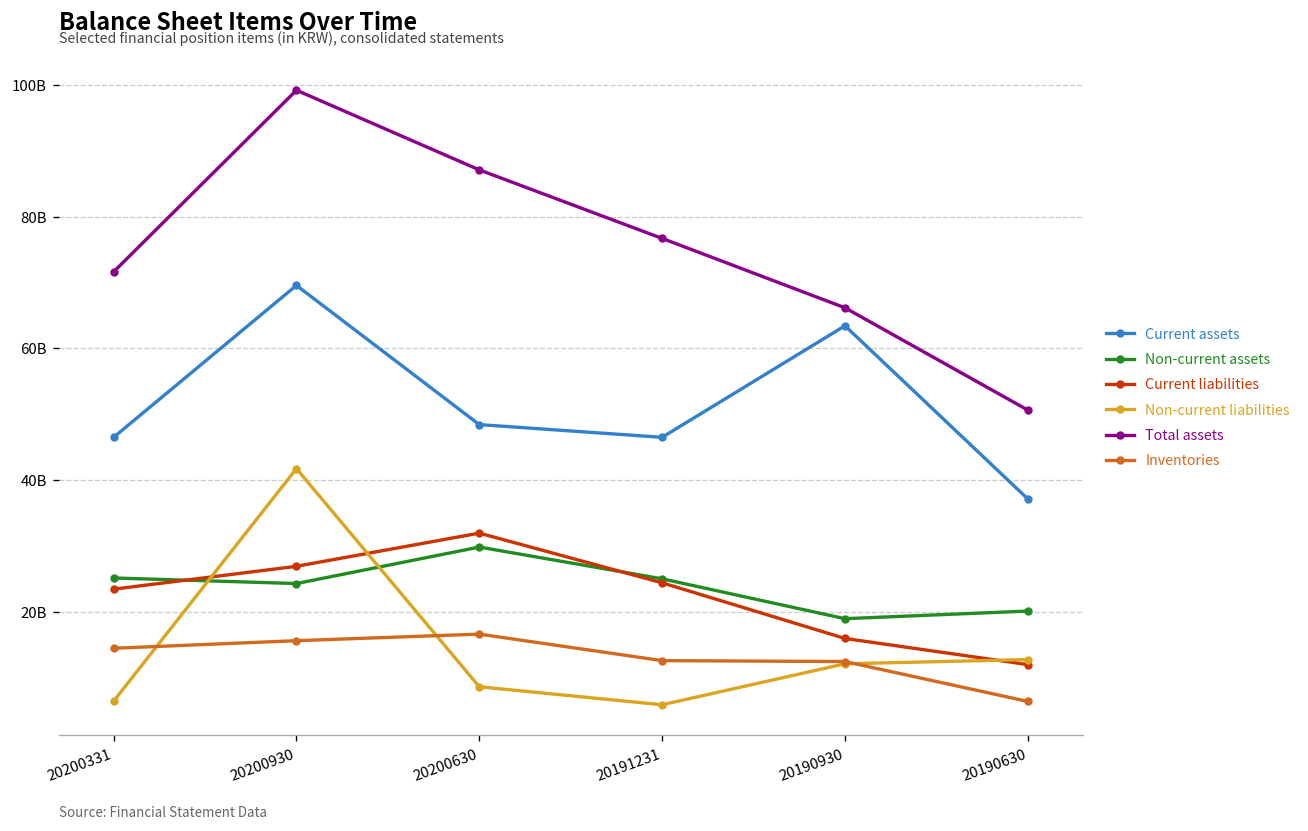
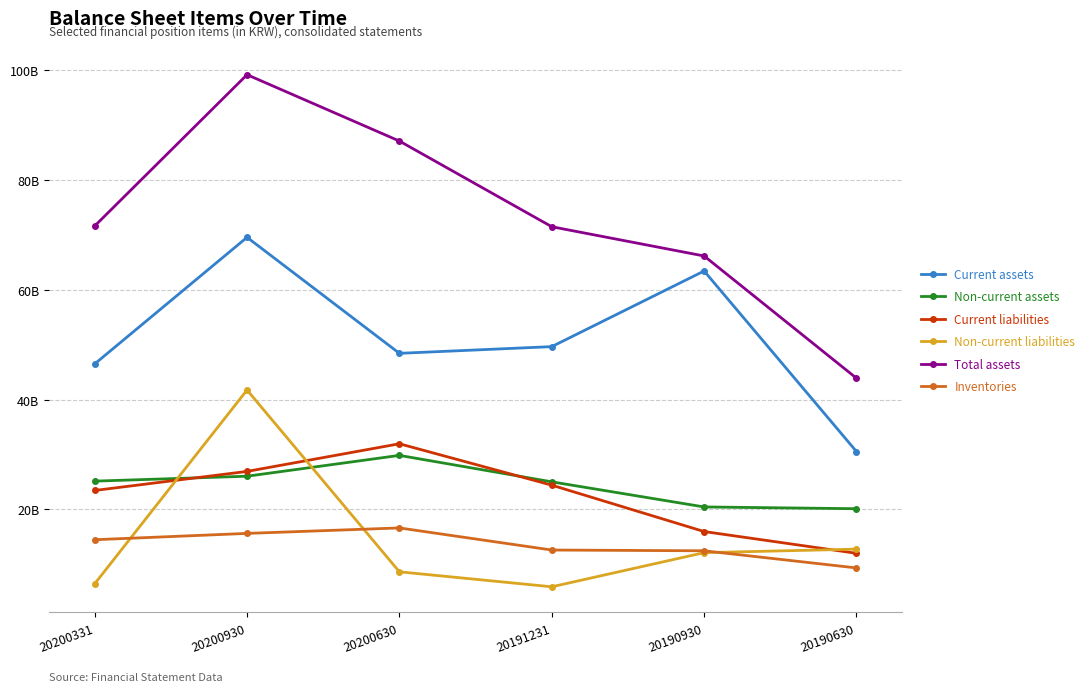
Non-current assets, 20200930: 24000000000 -> 26000000000
Current assets, 20191231: 47000000000 -> 50000000000
Total assets, 20191231: 77000000000 -> 72000000000
Non-current assets, 20190930: 19000000000 -> 20000000000
Current assets, 20190630: 37000000000 -> 31000000000
Total assets, 20190630: 51000000000 -> 44000000000
Inventories, 20190630: 6000000000 -> 9000000000
